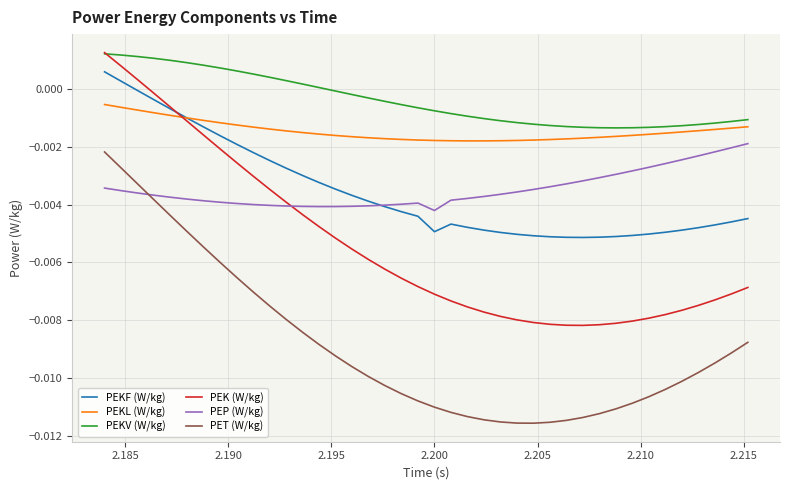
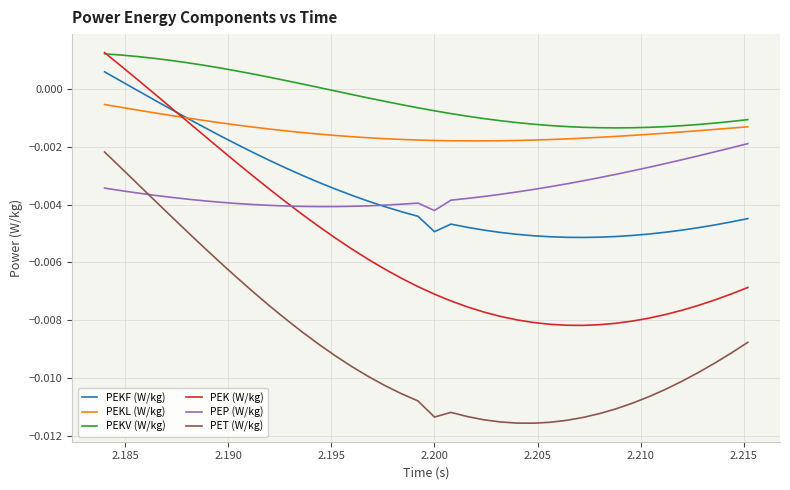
PET (W/kg), 2.200: -0.0110 -> -0.0113
